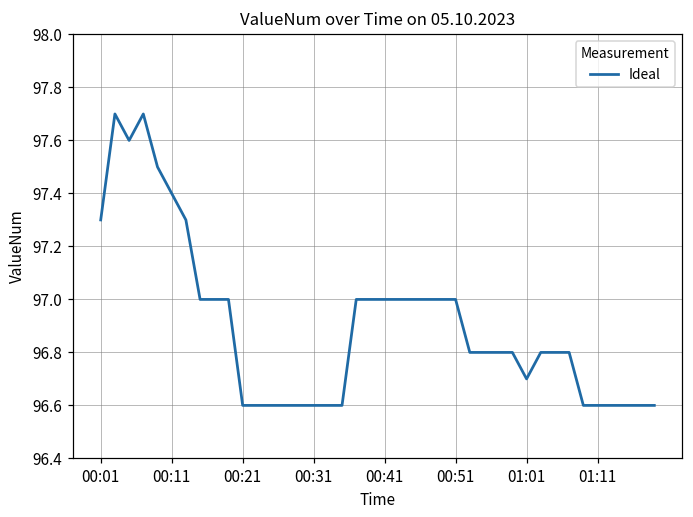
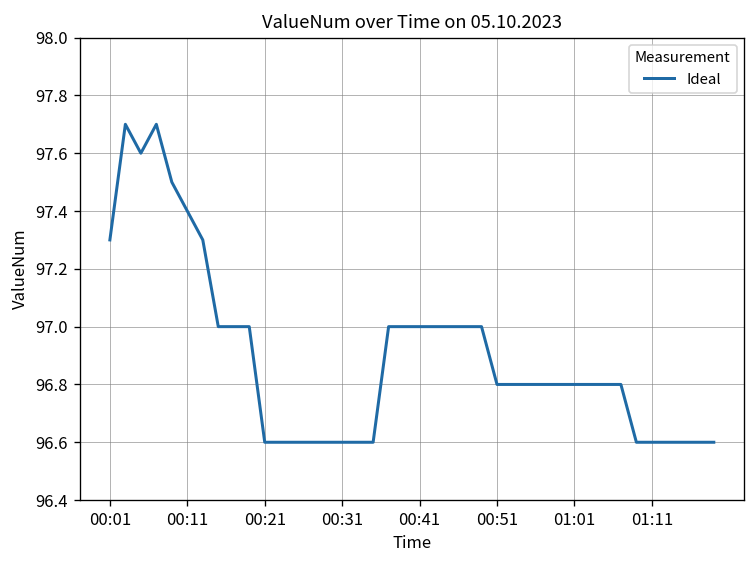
00:51: 97.0 -> 96.8
01:01: 96.7 -> 96.8
